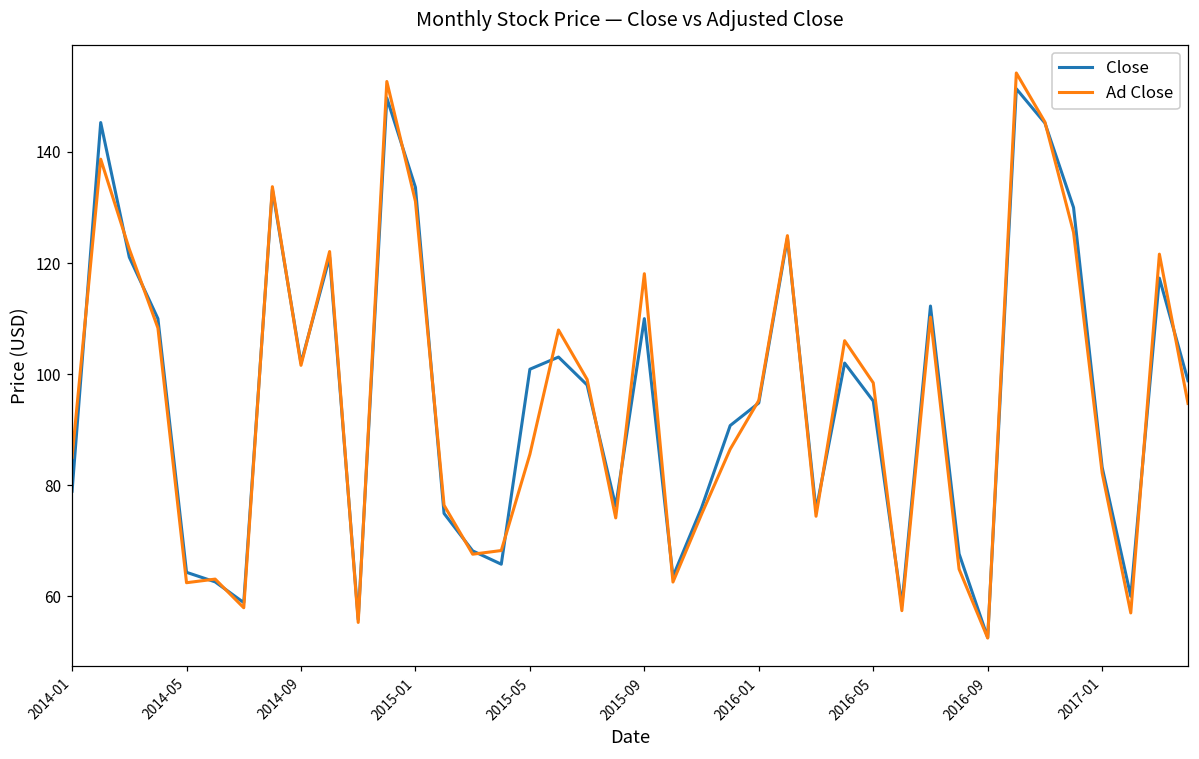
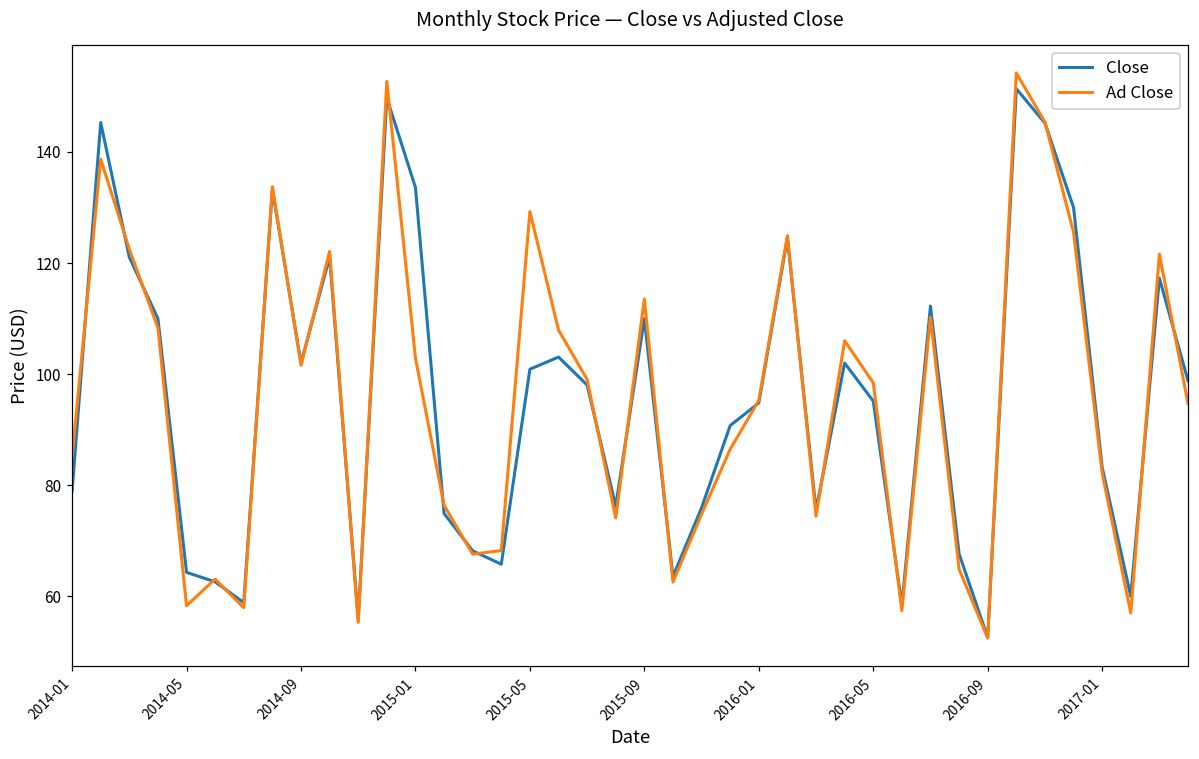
Ad Close, 2014-05: 62 -> 58
Ad Close, 2015-01: 131 -> 103
Ad Close, 2015-05: 86 -> 129
Ad Close, 2015-09: 118 -> 114
